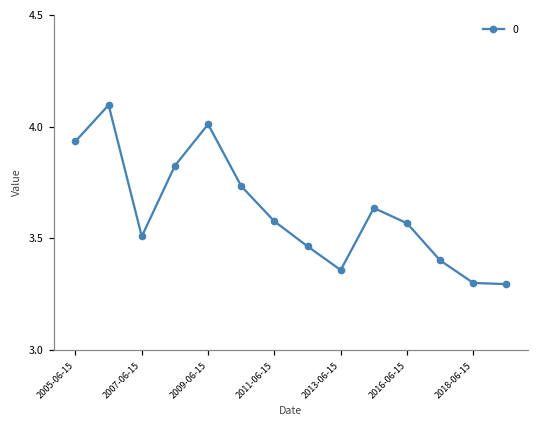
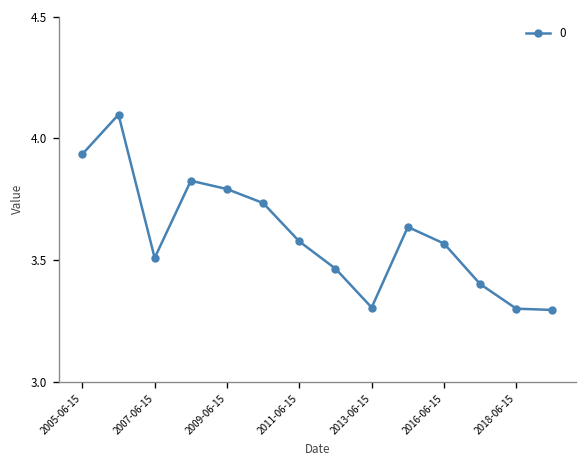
2009-06-15: 4.01 -> 3.79
2013-06-15: 3.36 -> 3.31
